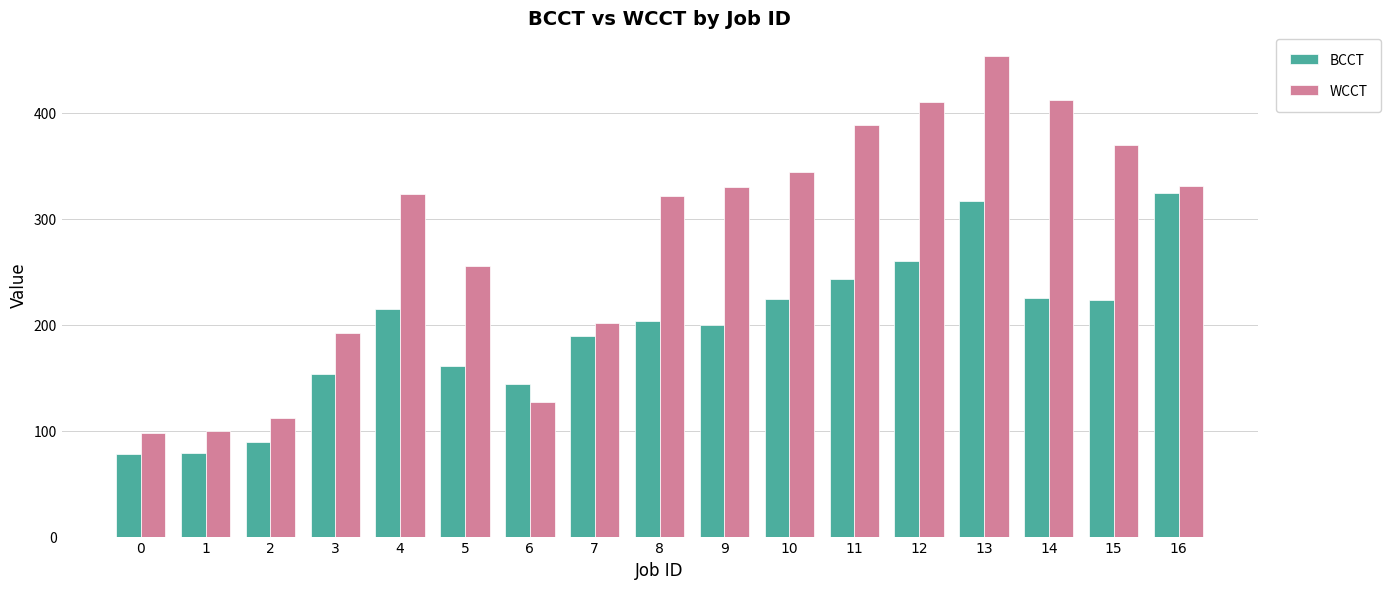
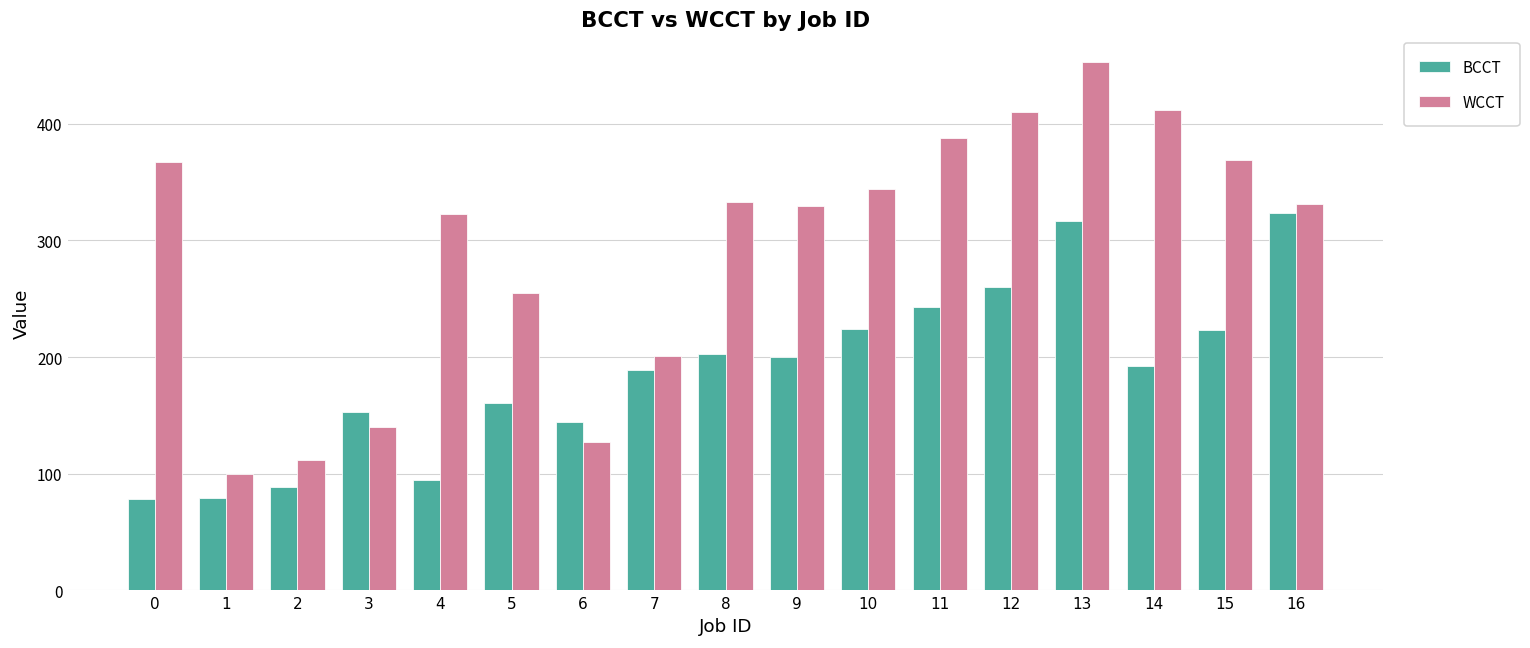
WCCT, 0: 98 -> 367
WCCT, 3: 192 -> 140
BCCT, 4: 215 -> 95
WCCT, 8: 321 -> 333
BCCT, 14: 225 -> 192
